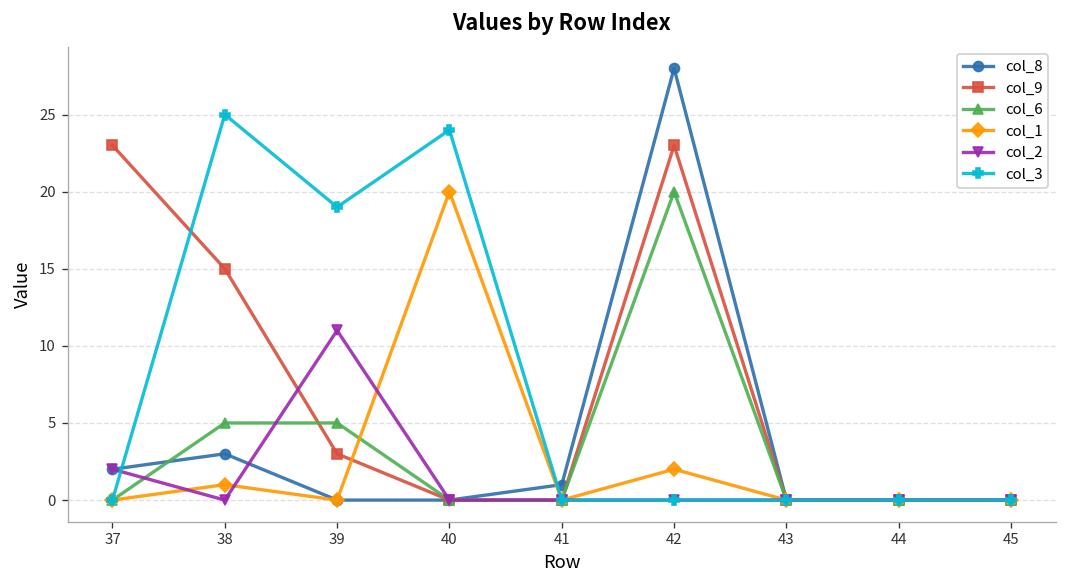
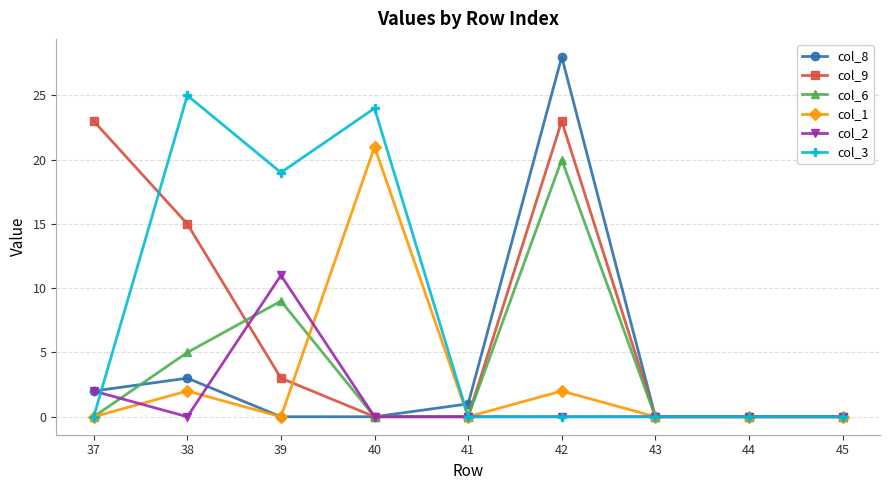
col_1, 38: 1 -> 2
col_6, 39: 5 -> 9
col_1, 40: 20 -> 21
